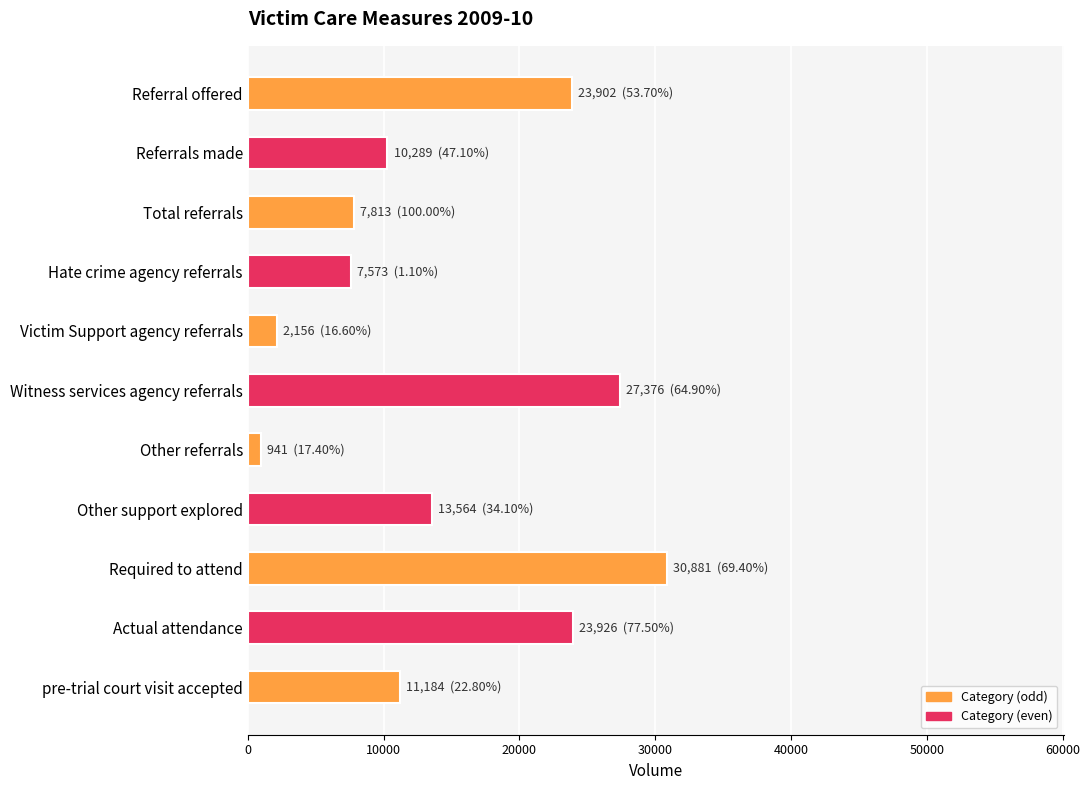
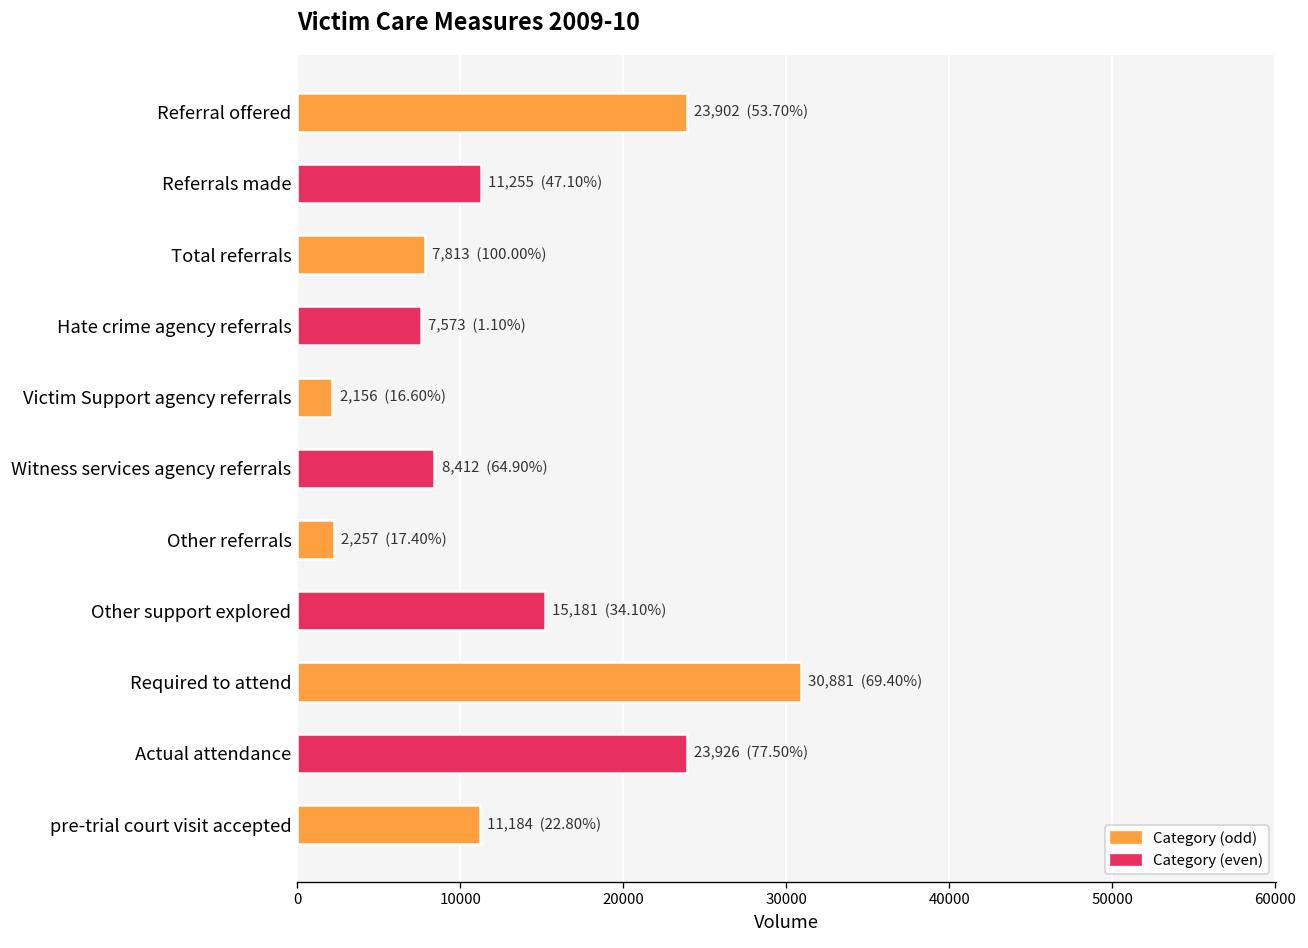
Referrals made: 10,289 -> 11,255
Witness services agency referrals: 27,376 -> 8,412
Other referrals: 941 -> 2,257
Other support explored: 13,564 -> 15,181
